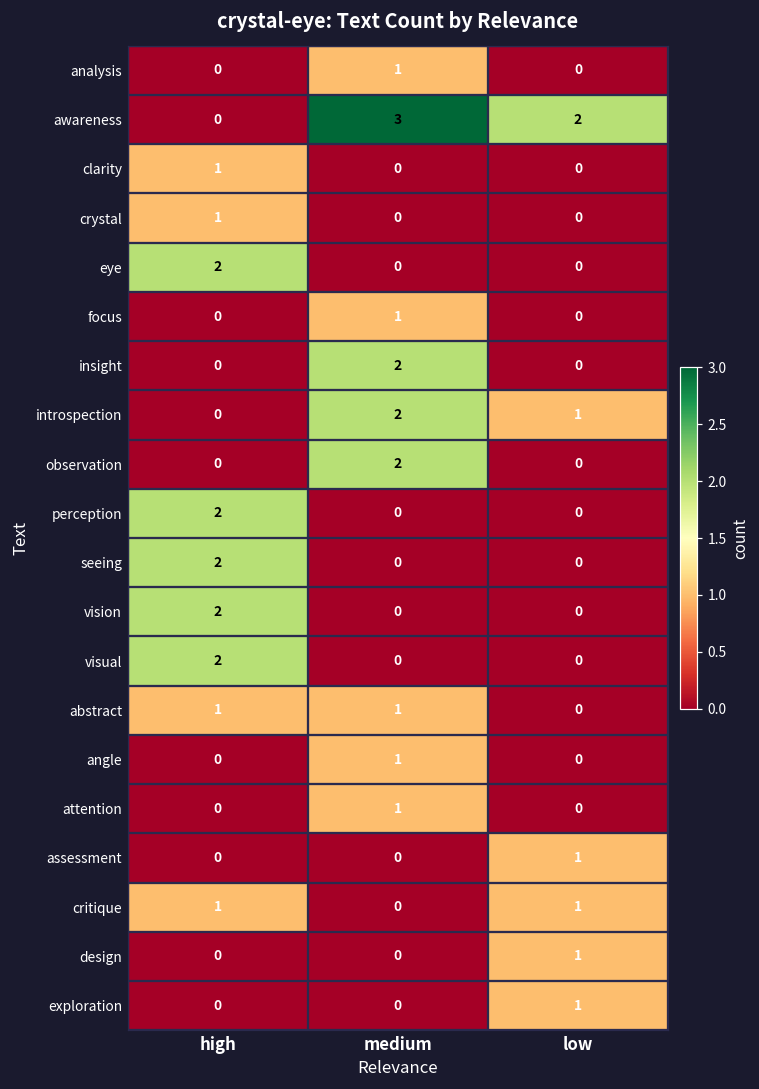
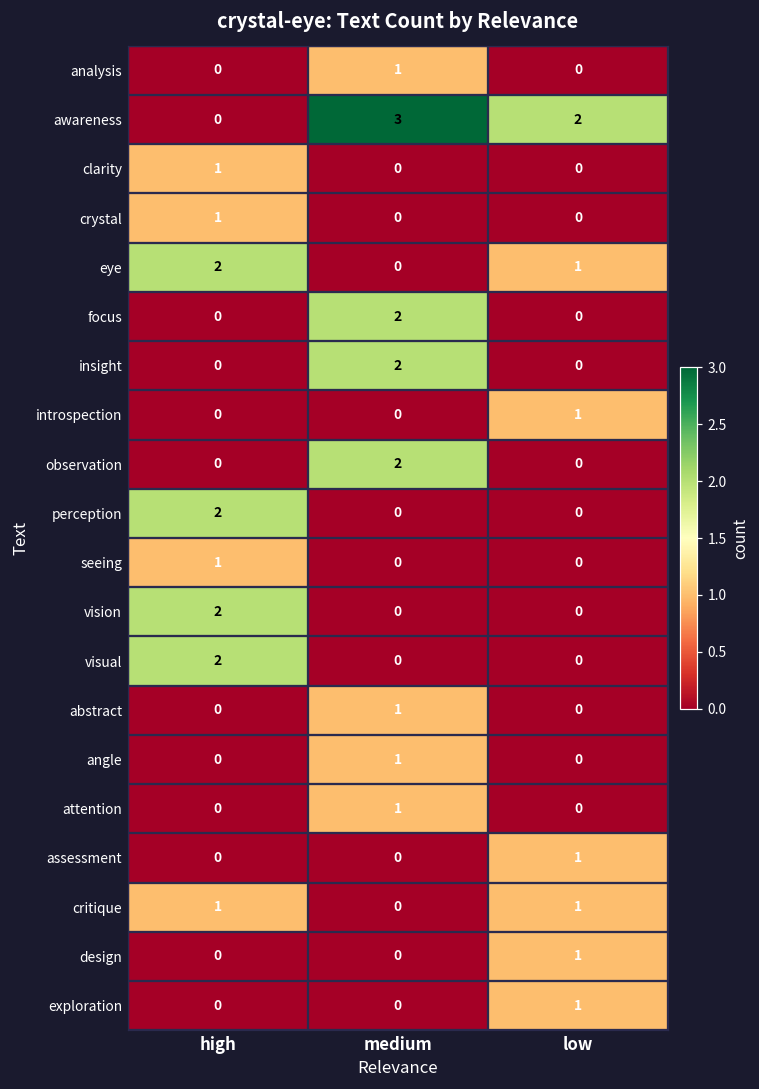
eye, low: 0 -> 1
focus, medium: 1 -> 2
introspection, medium: 2 -> 0
seeing, high: 2 -> 1
abstract, high: 1 -> 0
